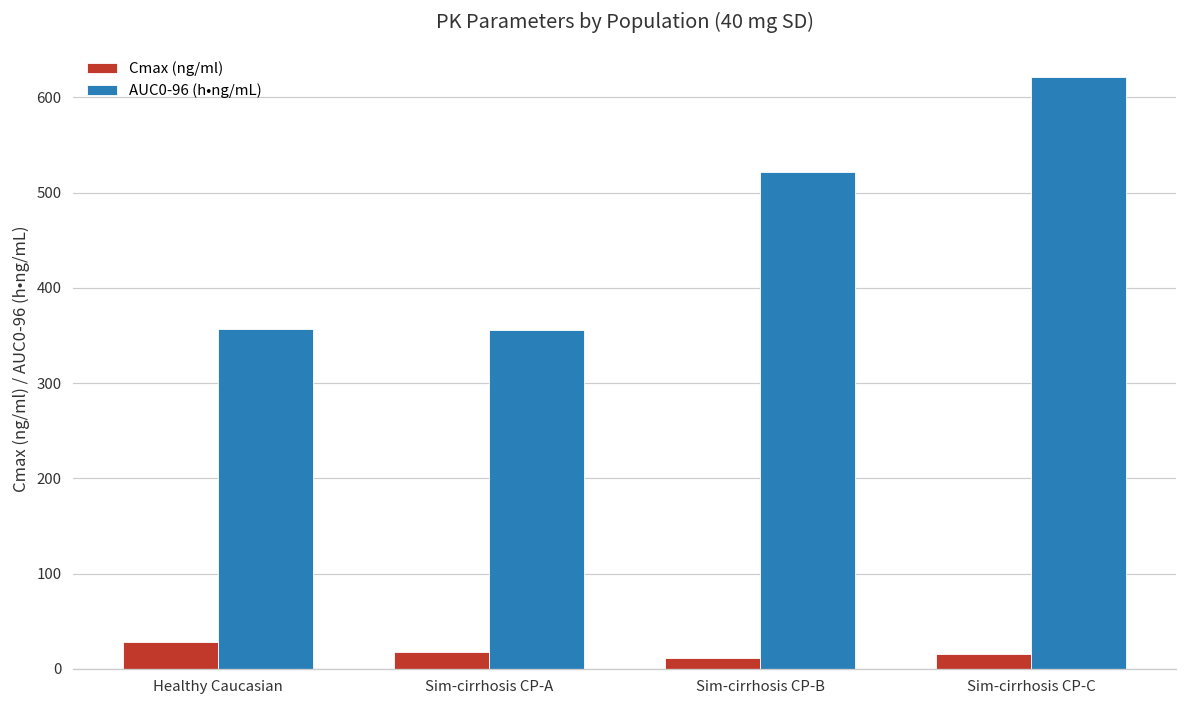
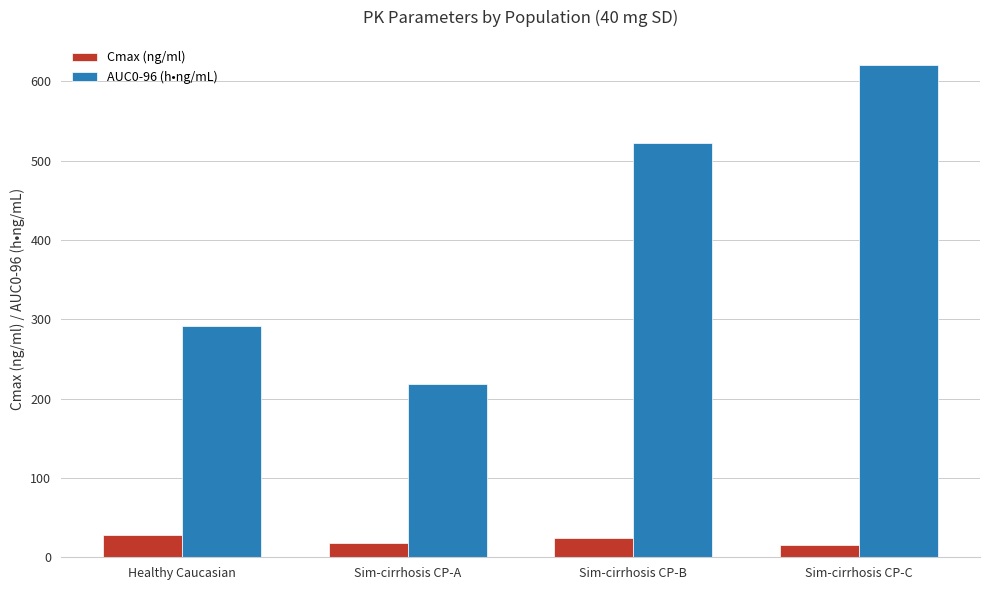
AUC0-96 (h•ng/mL), Healthy Caucasian: 360 -> 290
AUC0-96 (h•ng/mL), Sim-cirrhosis CP-A: 360 -> 220
Cmax (ng/ml), Sim-cirrhosis CP-B: 10 -> 20
